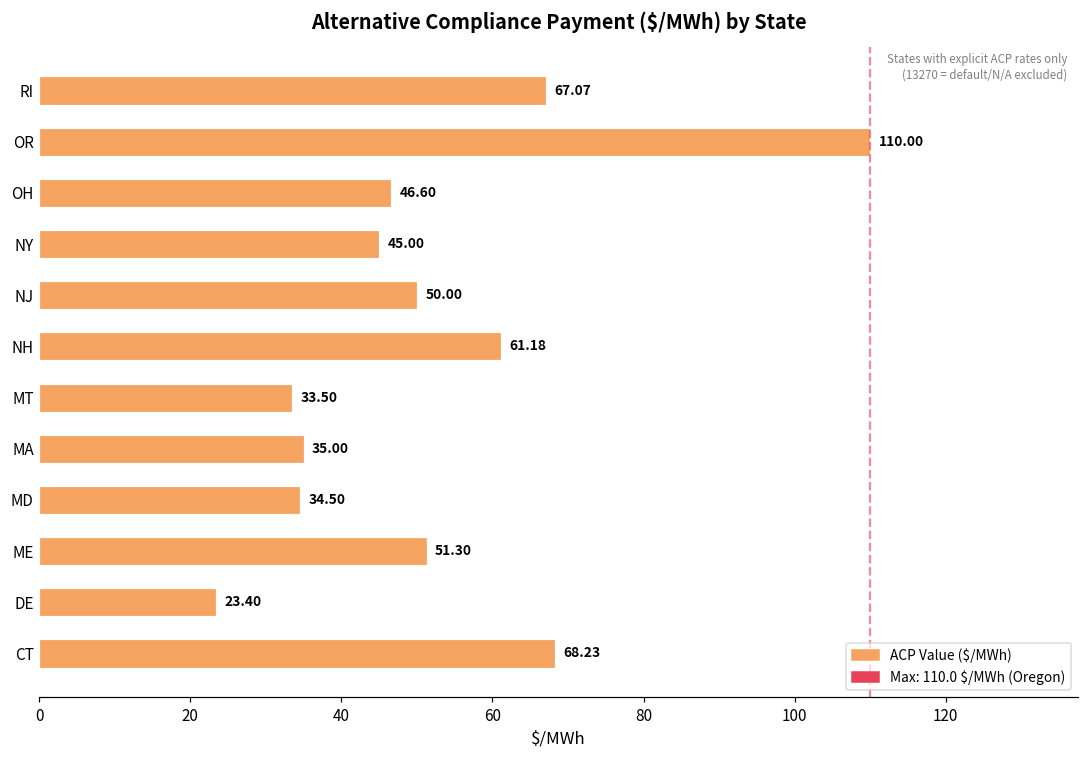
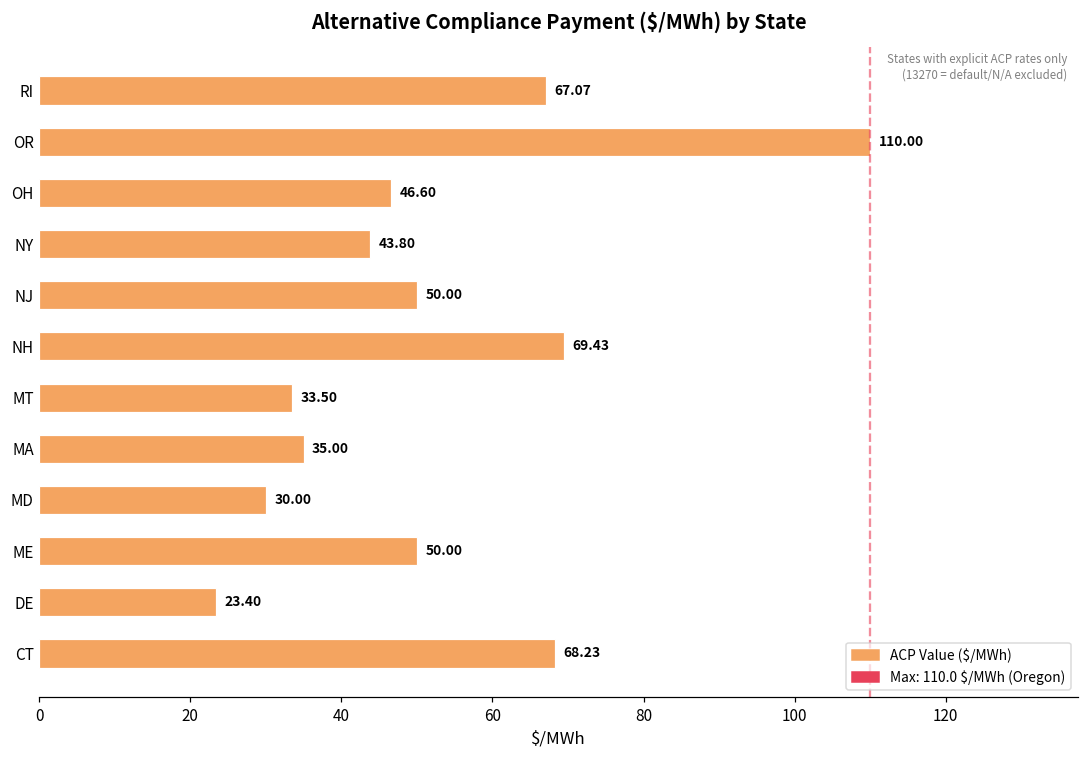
NY: 45.00 -> 43.80
NH: 61.18 -> 69.43
MD: 34.50 -> 30.00
ME: 51.30 -> 50.00
